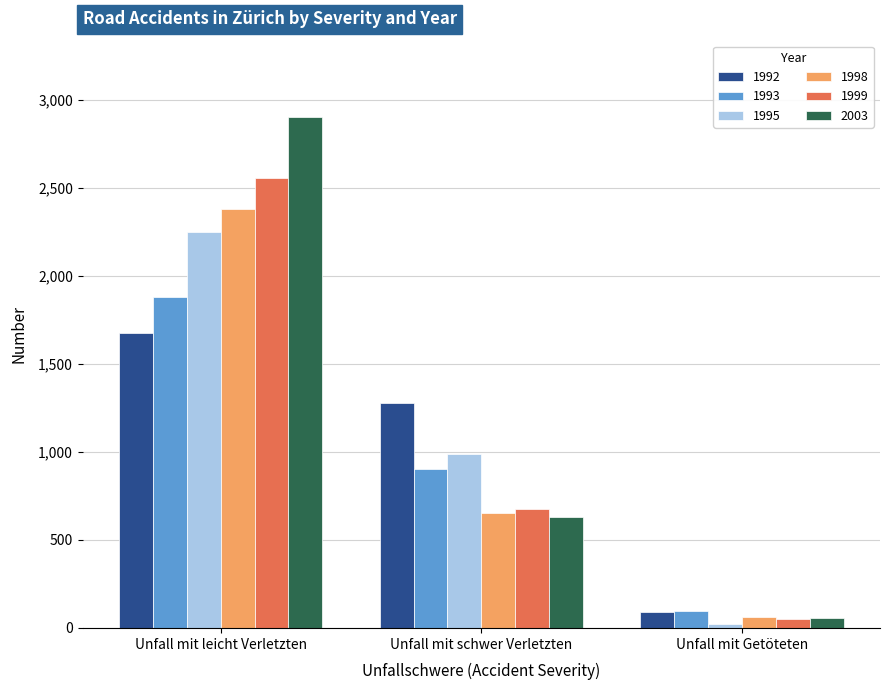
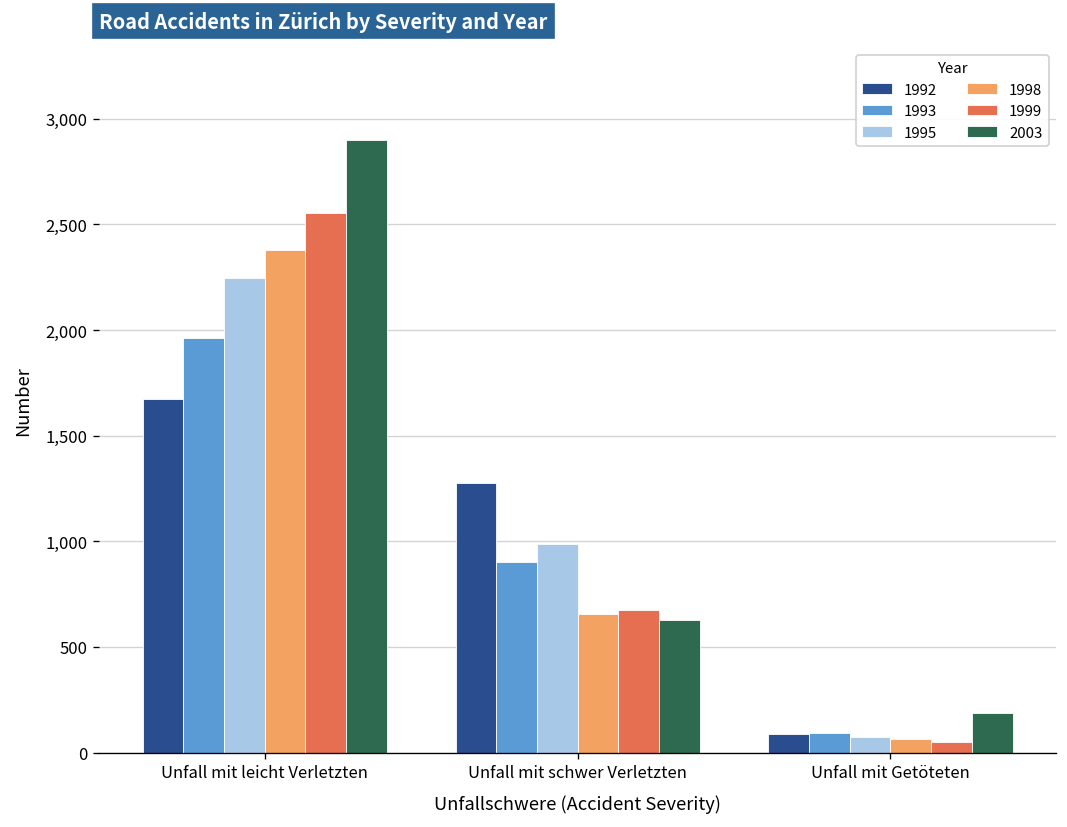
1993, Unfall mit leicht Verletzten: 1,880 -> 1,960
1995, Unfall mit Getöteten: 20 -> 70
2003, Unfall mit Getöteten: 50 -> 190
